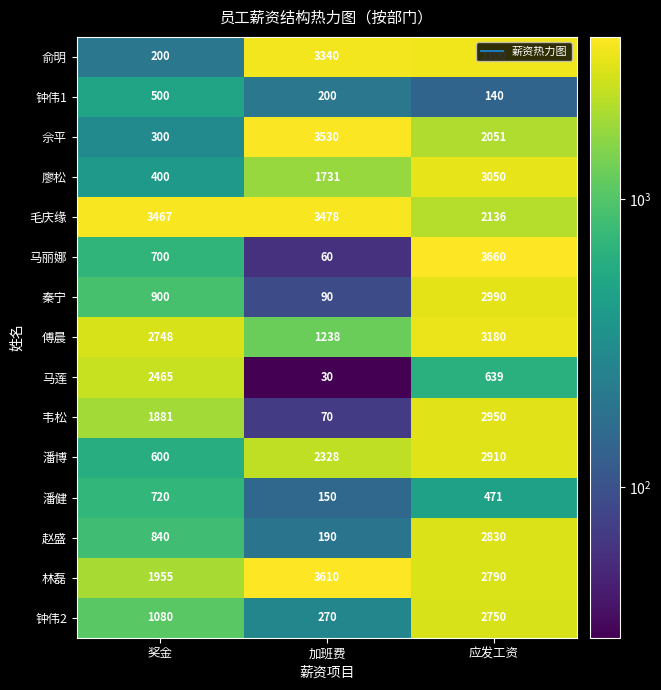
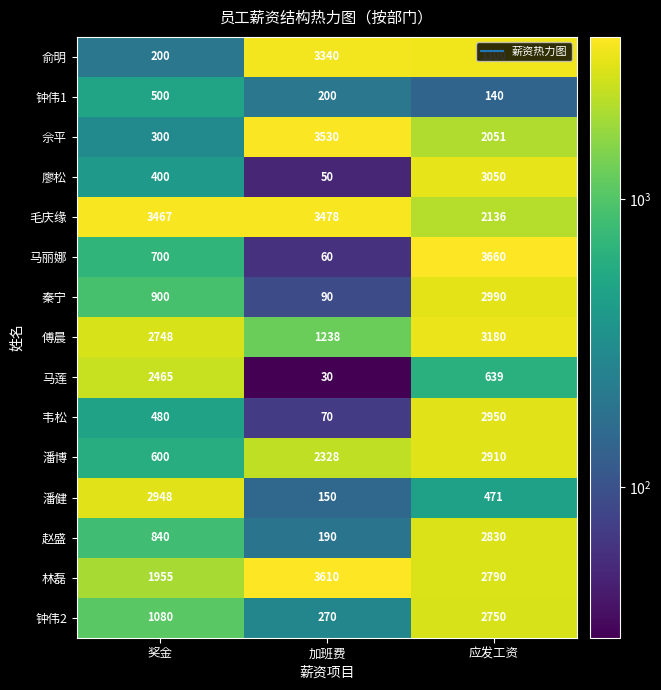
廖松, 加班费: 1731 -> 50
韦松, 奖金: 1881 -> 480
潘健, 奖金: 720 -> 2948
